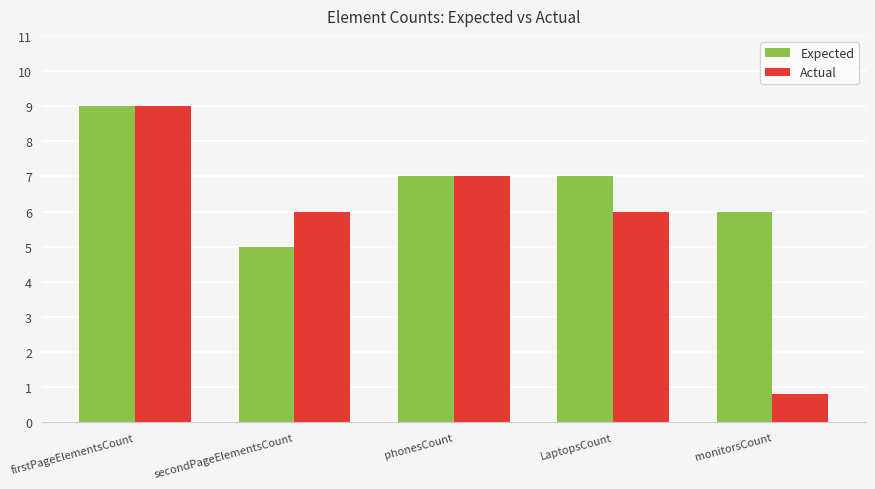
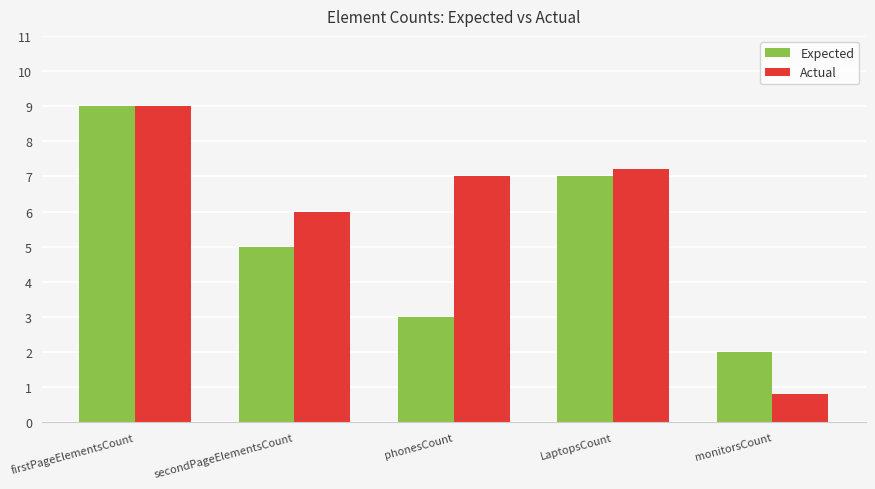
Expected, phonesCount: 7 -> 3
Actual, LaptopsCount: 6.0 -> 7.2
Expected, monitorsCount: 6 -> 2
